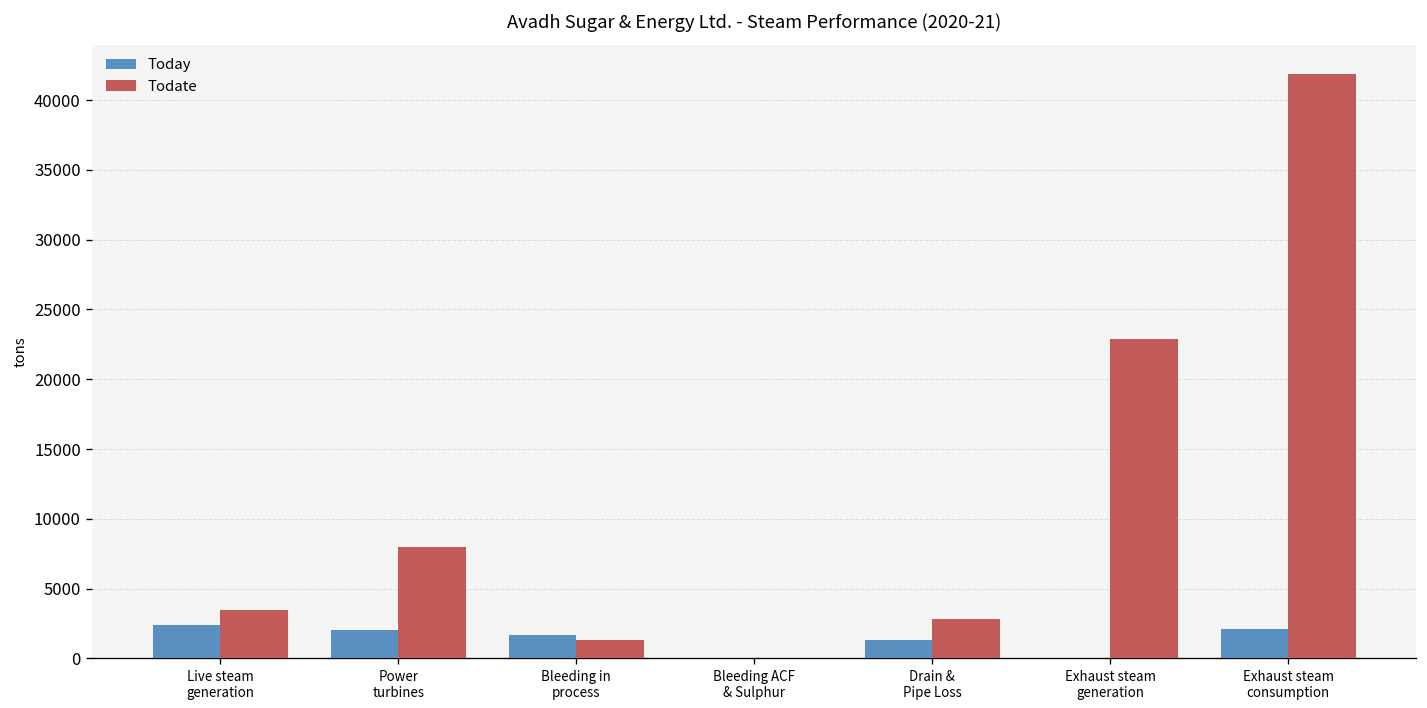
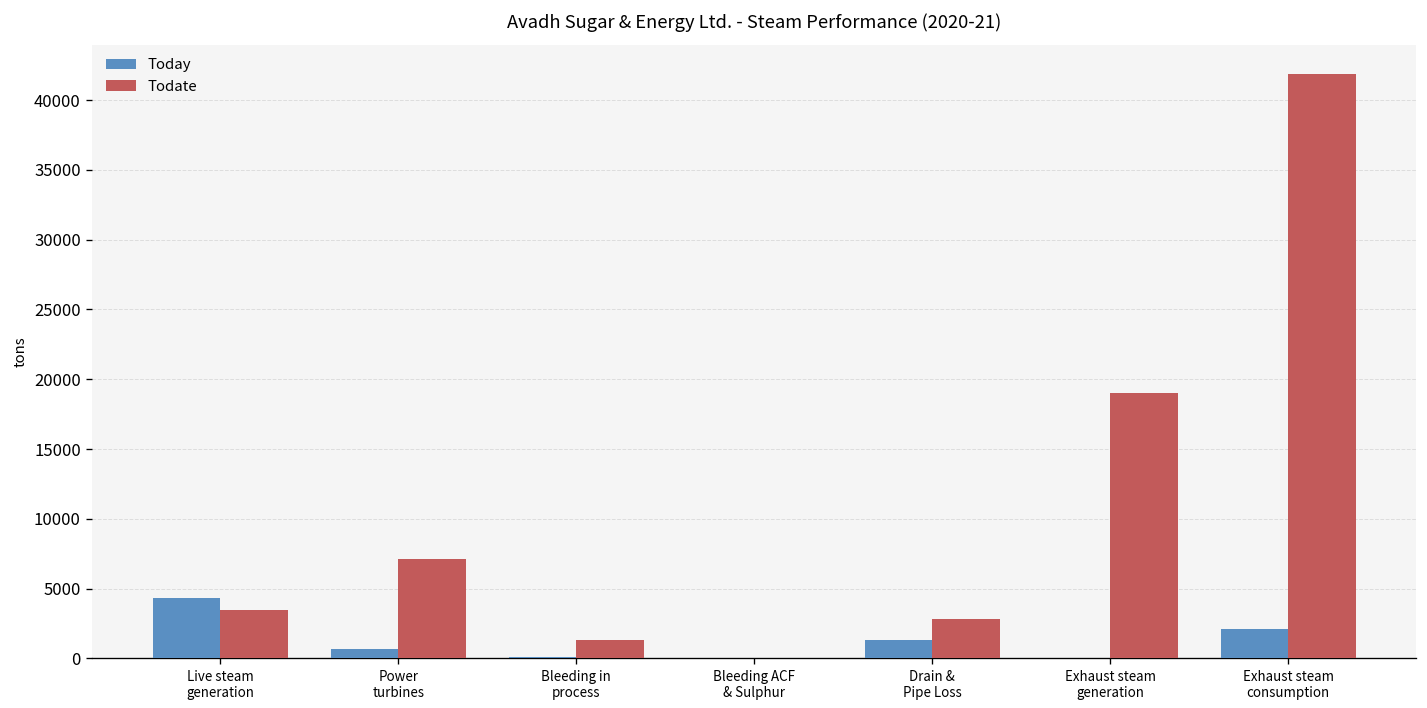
Today, Live steam generation: 2400 -> 4300
Today, Power turbines: 2100 -> 700
Todate, Power turbines: 8000 -> 7100
Today, Bleeding in process: 1700 -> 100
Todate, Exhaust steam generation: 22900 -> 19000
